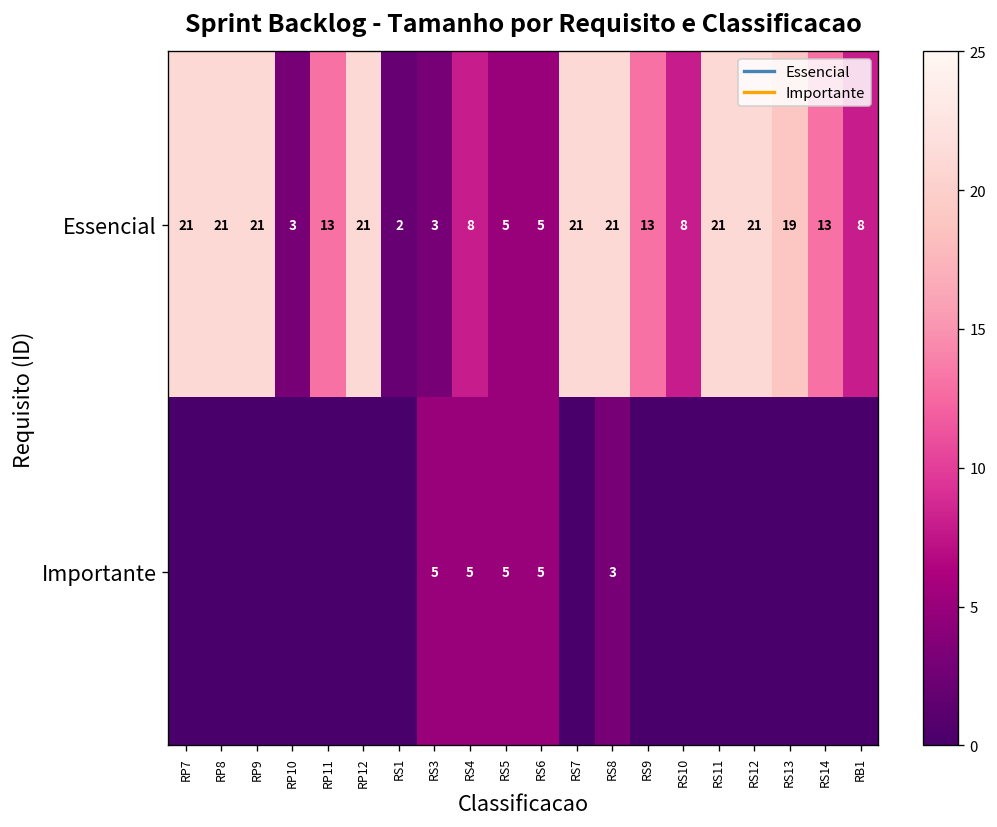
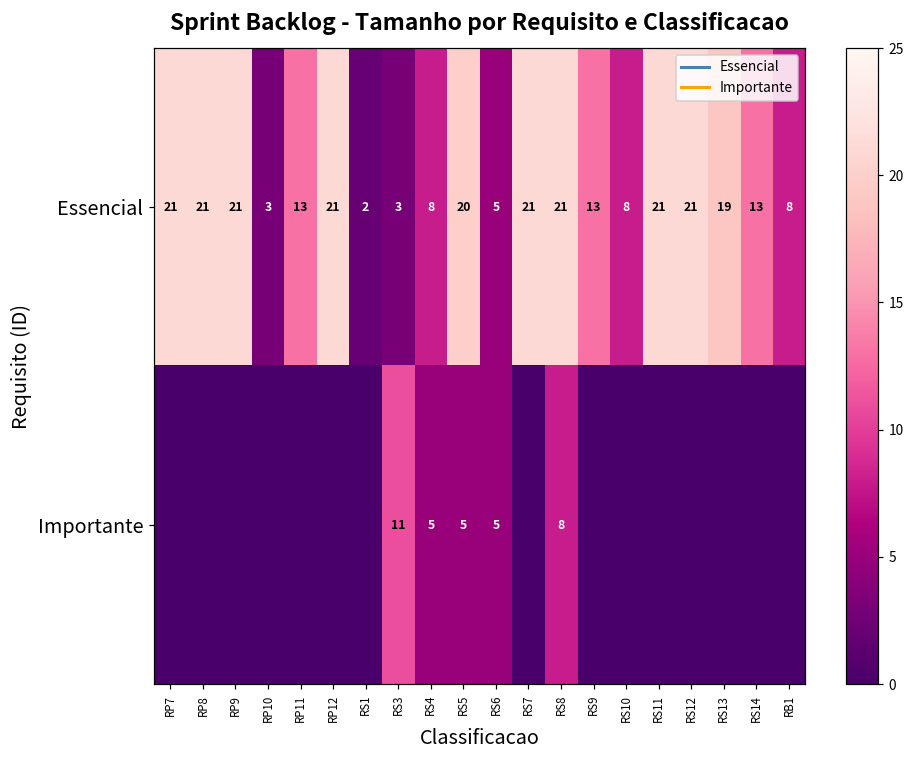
Essencial, RS5: 5 -> 20
Importante, RS3: 5 -> 11
Importante, RS8: 3 -> 8
